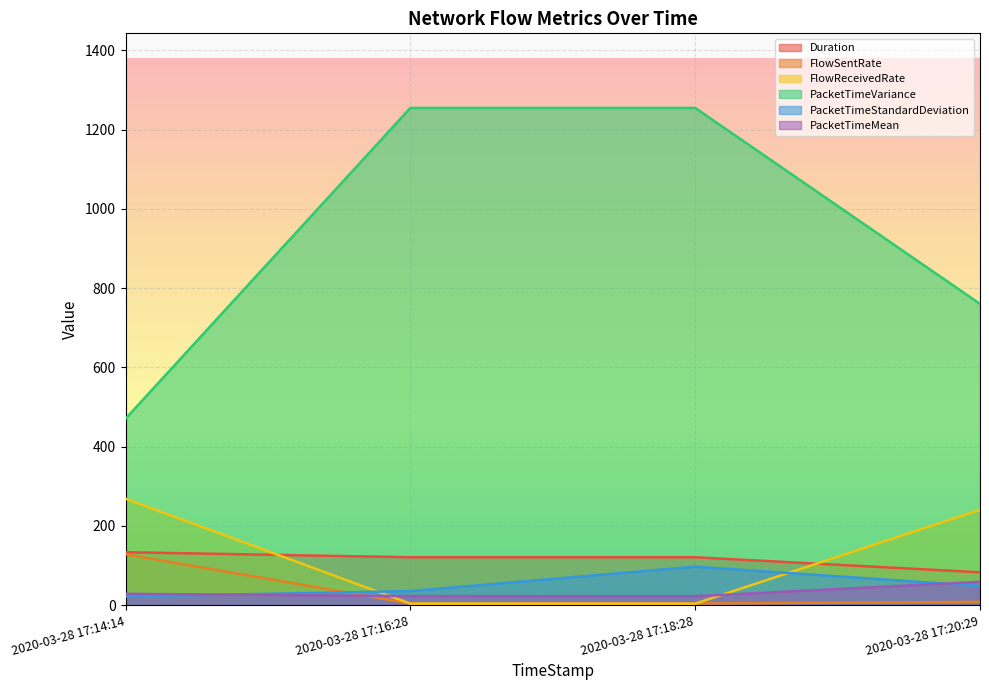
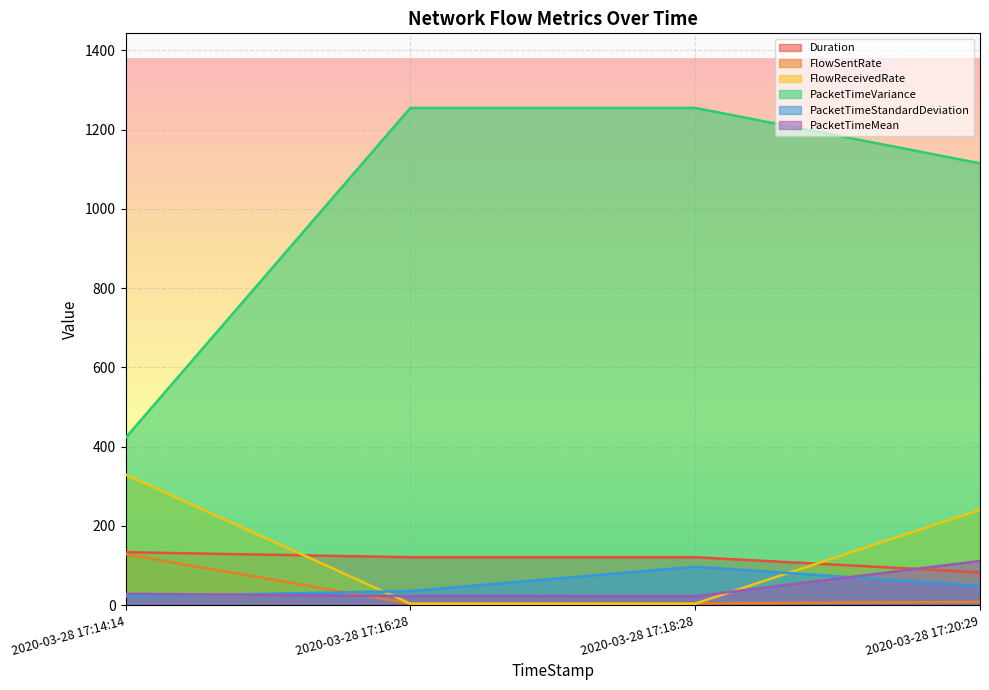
FlowReceivedRate, 2020-03-28 17:14:14: 270 -> 330
PacketTimeVariance, 2020-03-28 17:14:14: 470 -> 420
PacketTimeVariance, 2020-03-28 17:20:29: 760 -> 1110
PacketTimeMean, 2020-03-28 17:20:29: 60 -> 110
